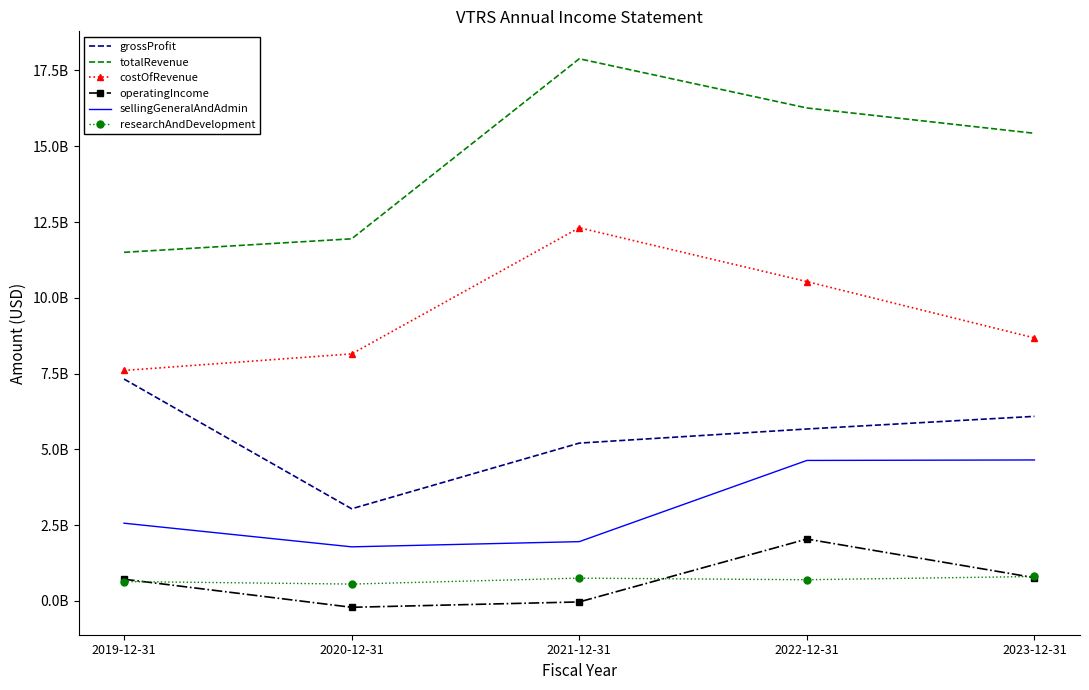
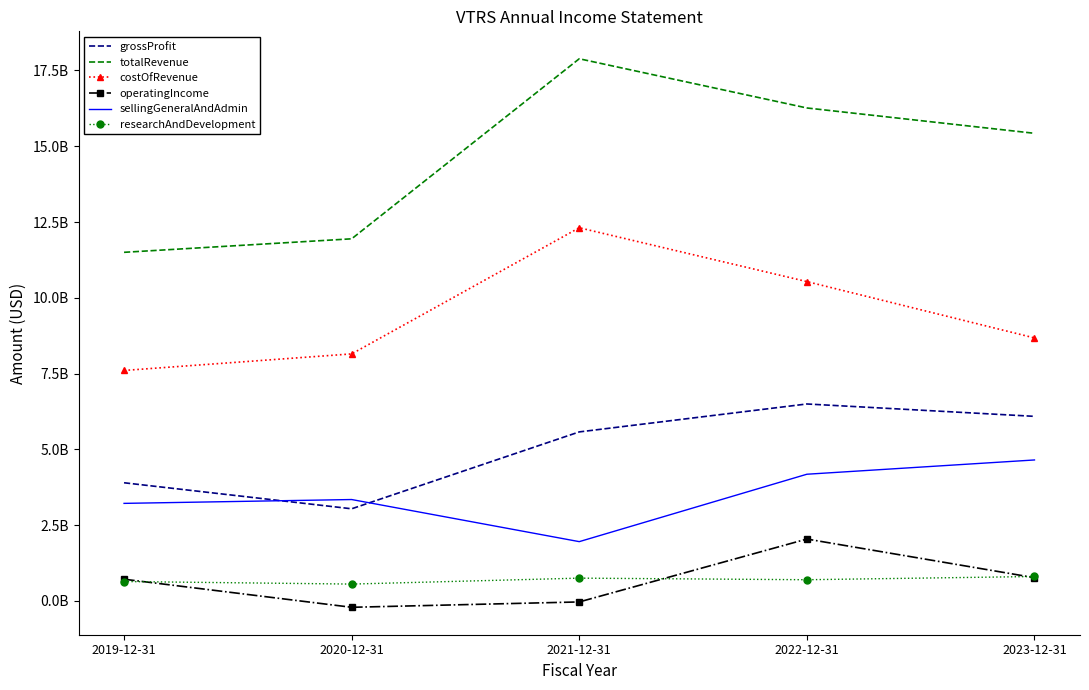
grossProfit, 2019-12-31: 7300000000 -> 3900000000
sellingGeneralAndAdmin, 2019-12-31: 2600000000 -> 3200000000
sellingGeneralAndAdmin, 2020-12-31: 1800000000 -> 3300000000
grossProfit, 2021-12-31: 5200000000 -> 5600000000
grossProfit, 2022-12-31: 5700000000 -> 6500000000
sellingGeneralAndAdmin, 2022-12-31: 4600000000 -> 4200000000
